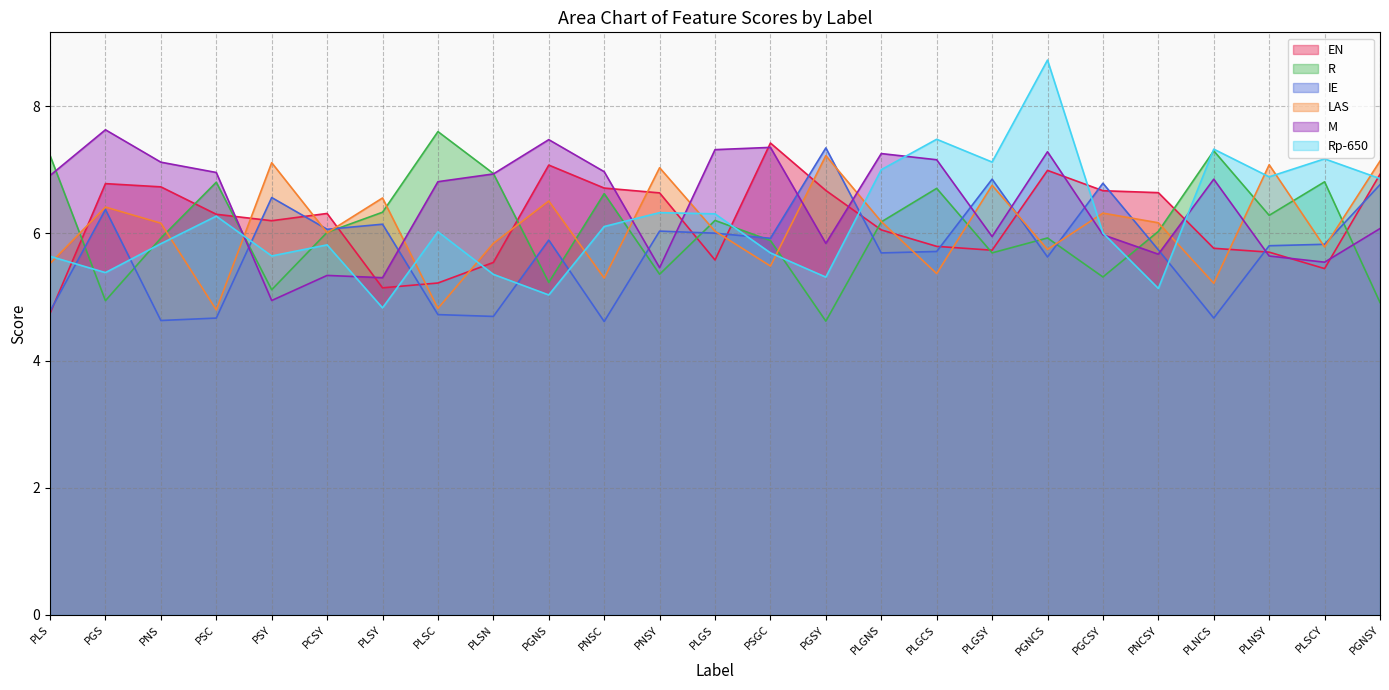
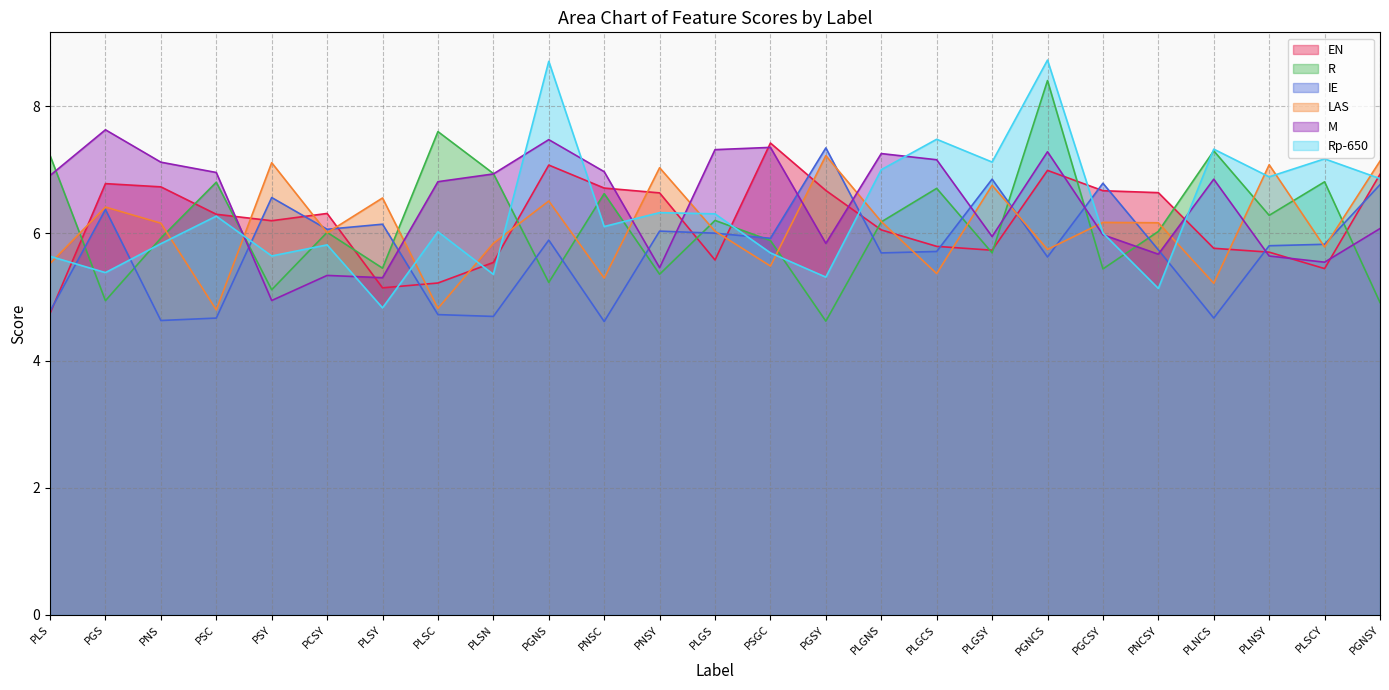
R, PLSY: 6.3 -> 5.5
Rp-650, PGNS: 5.0 -> 8.7
R, PGNCS: 5.9 -> 8.4
R, PGCSY: 5.3 -> 5.4
LAS, PGCSY: 6.3 -> 6.2
